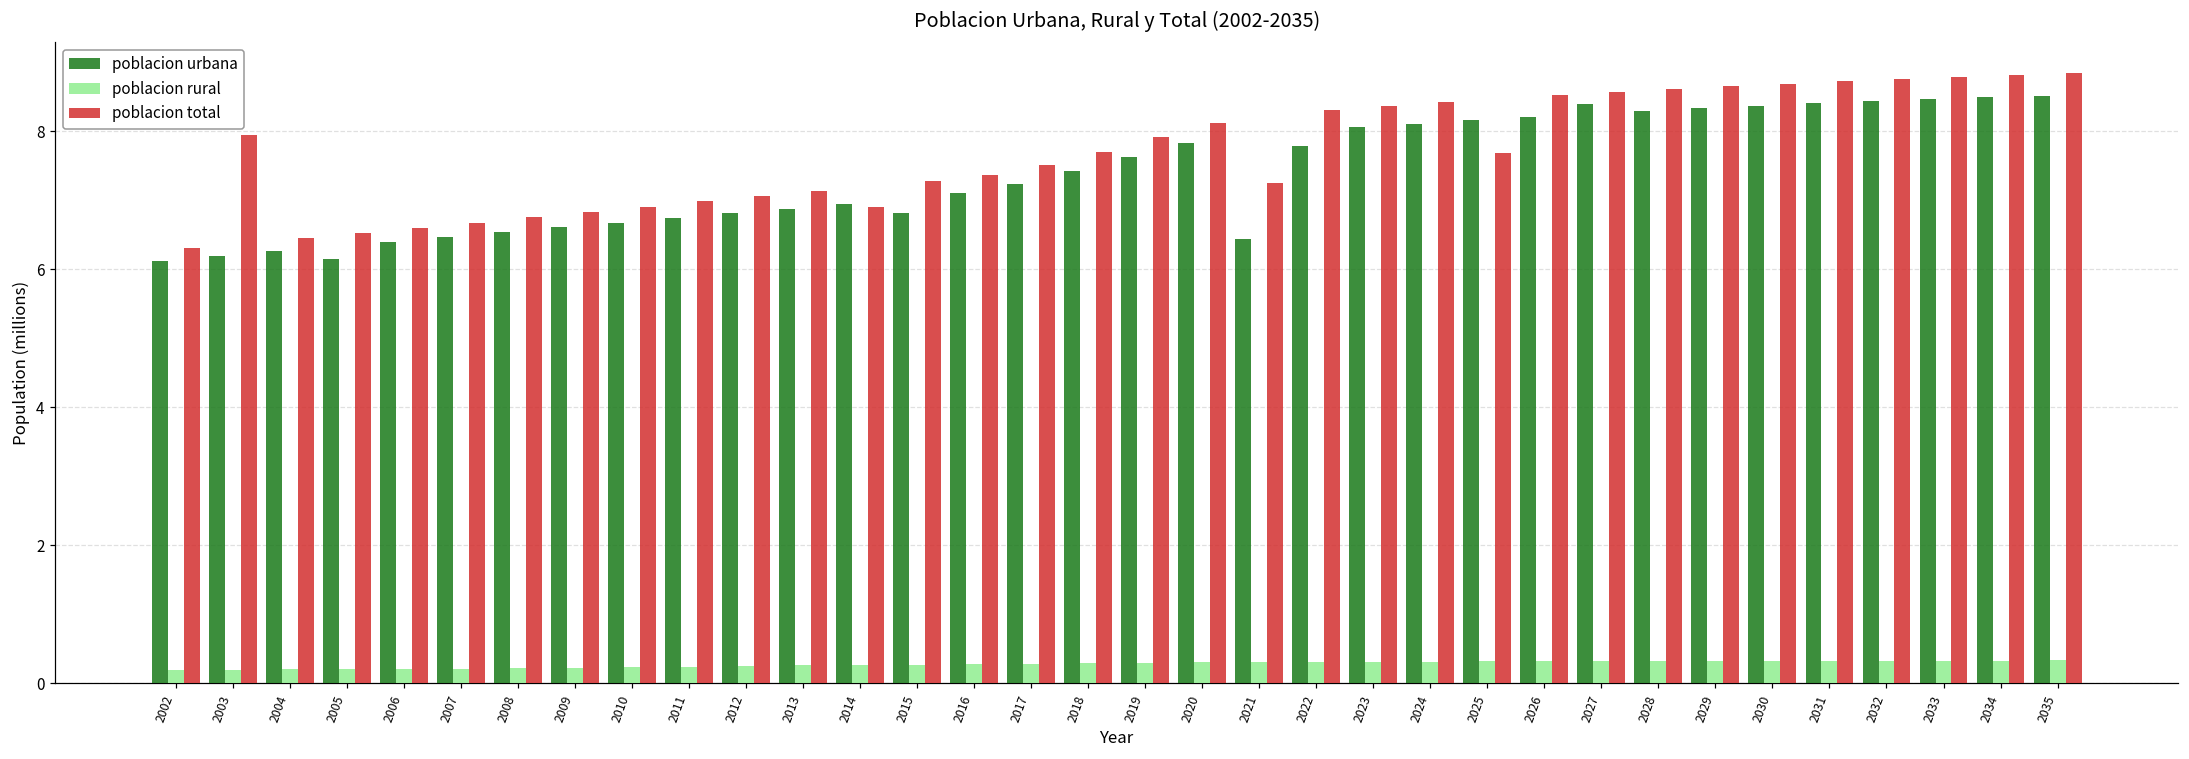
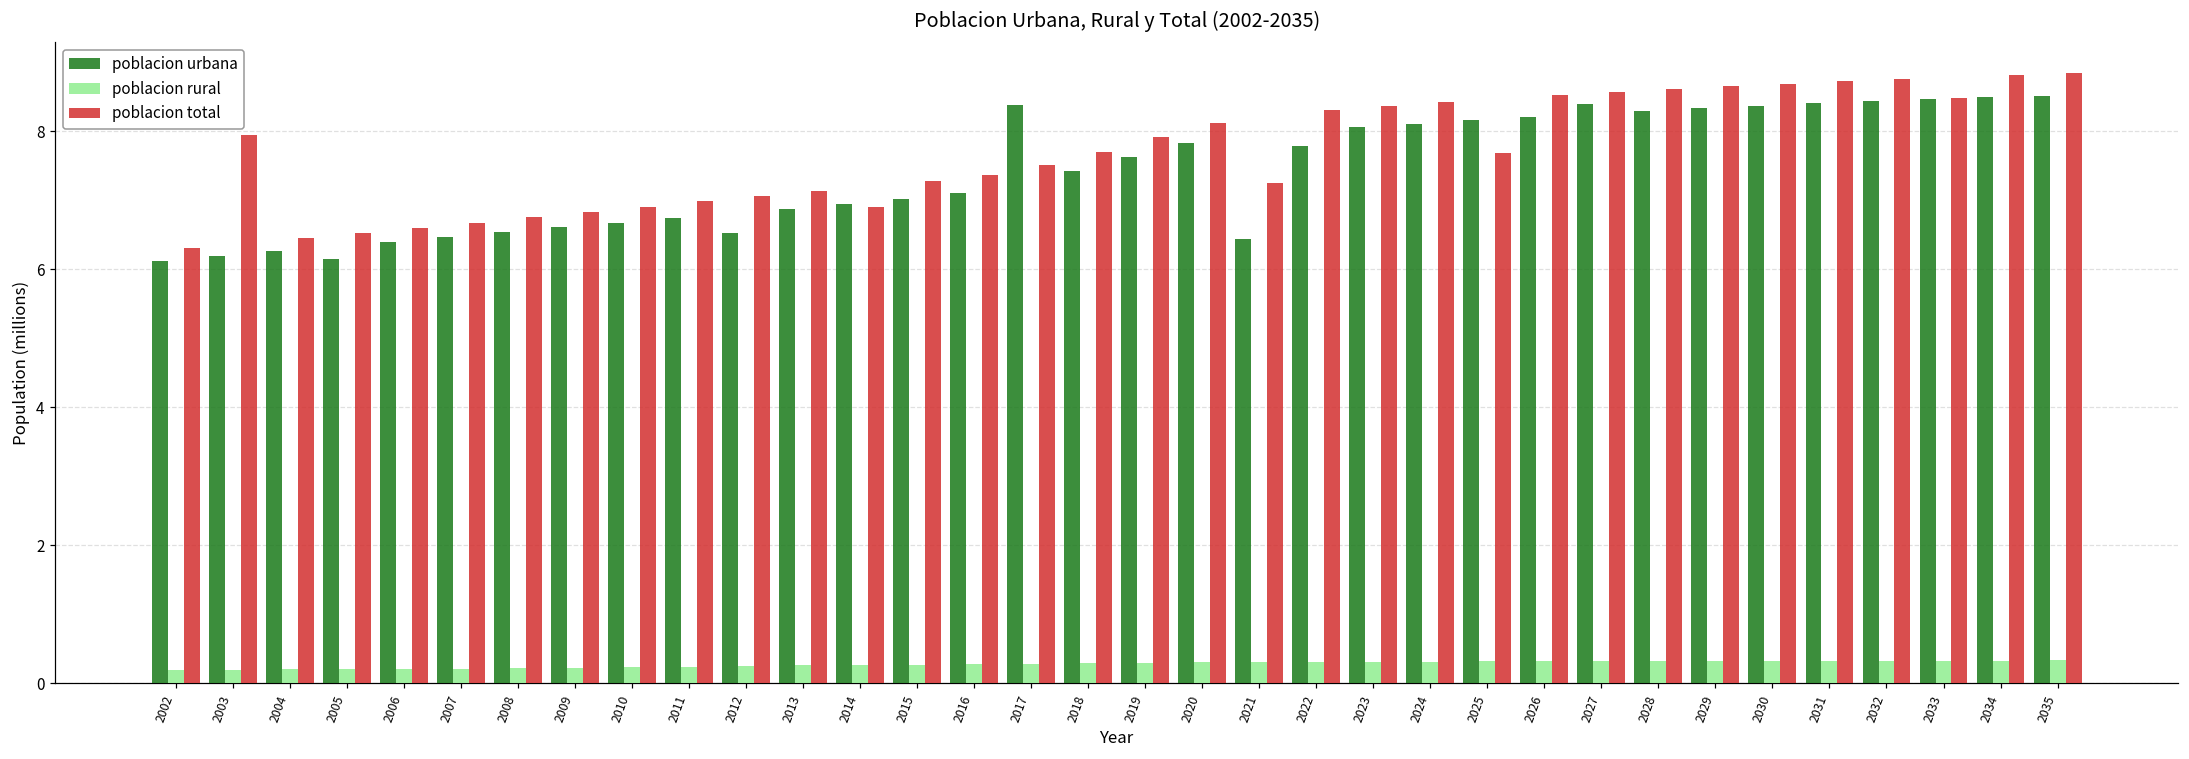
poblacion urbana, 2012: 6.8 -> 6.5
poblacion urbana, 2015: 6.8 -> 7.0
poblacion urbana, 2017: 7.2 -> 8.4
poblacion total, 2033: 8.8 -> 8.5
